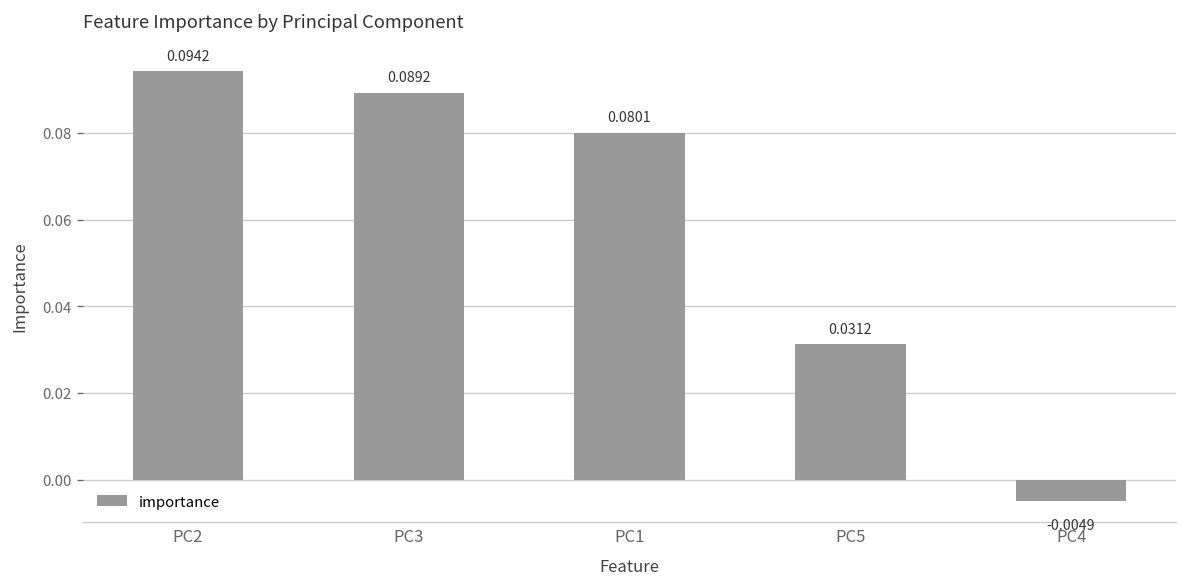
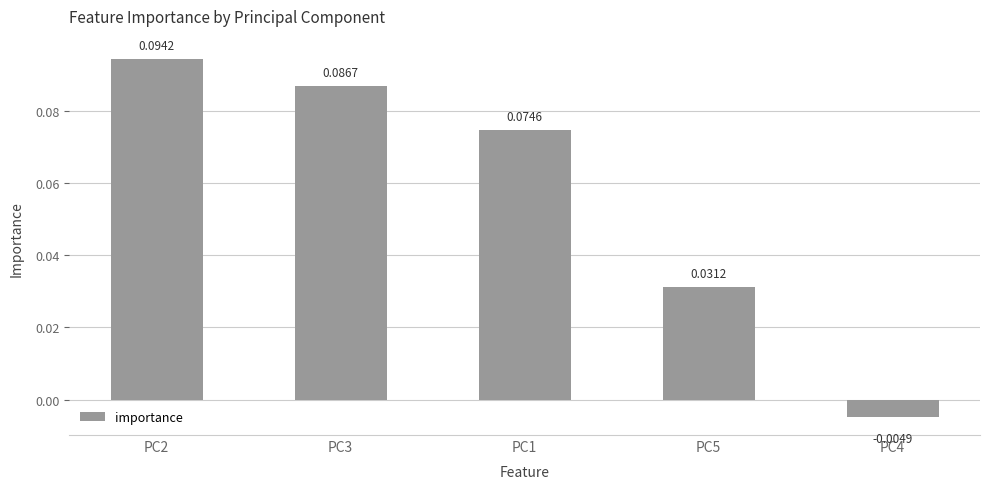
PC3: 0.0892 -> 0.0867
PC1: 0.0801 -> 0.0746
